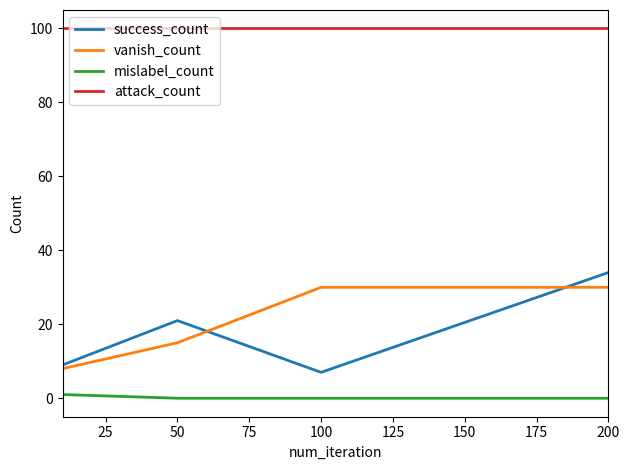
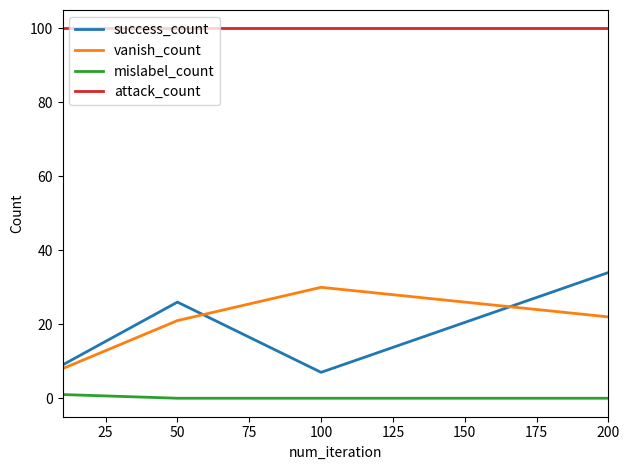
success_count, 50: 21 -> 26
vanish_count, 50: 15 -> 21
vanish_count, 200: 30 -> 22
